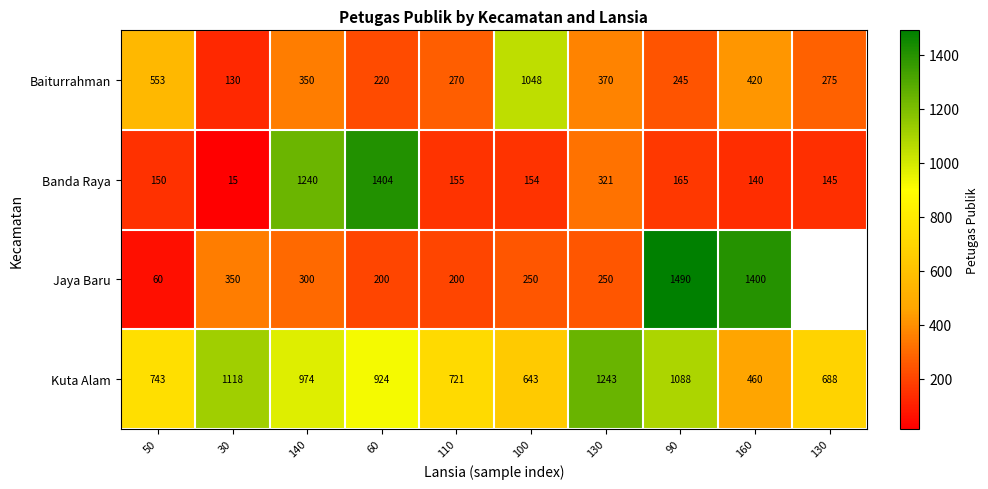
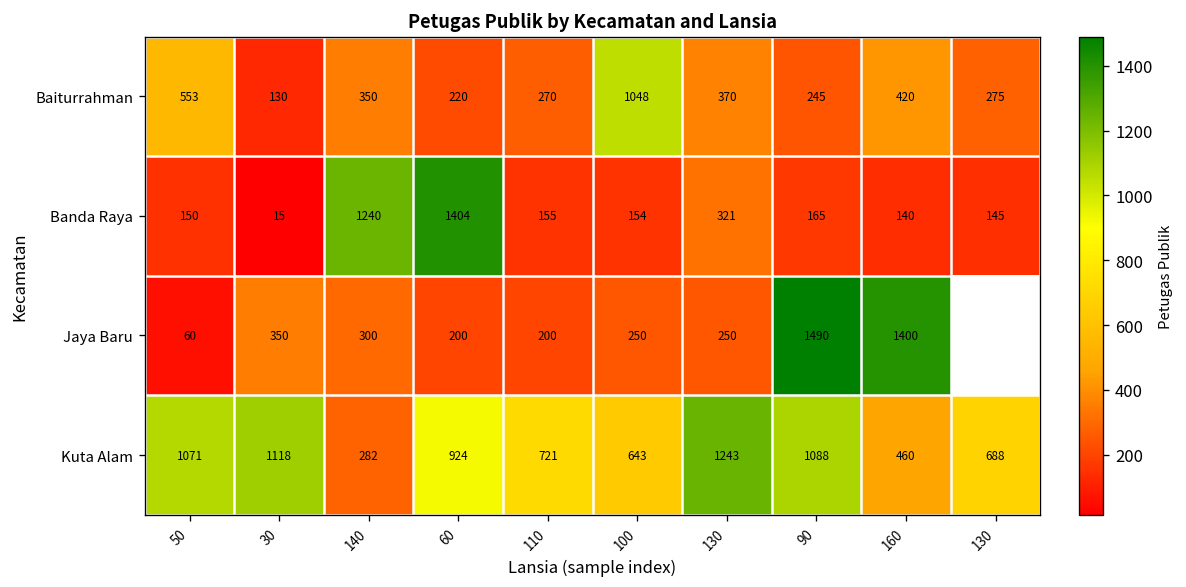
Kuta Alam, 50: 743 -> 1071
Kuta Alam, 140: 974 -> 282
